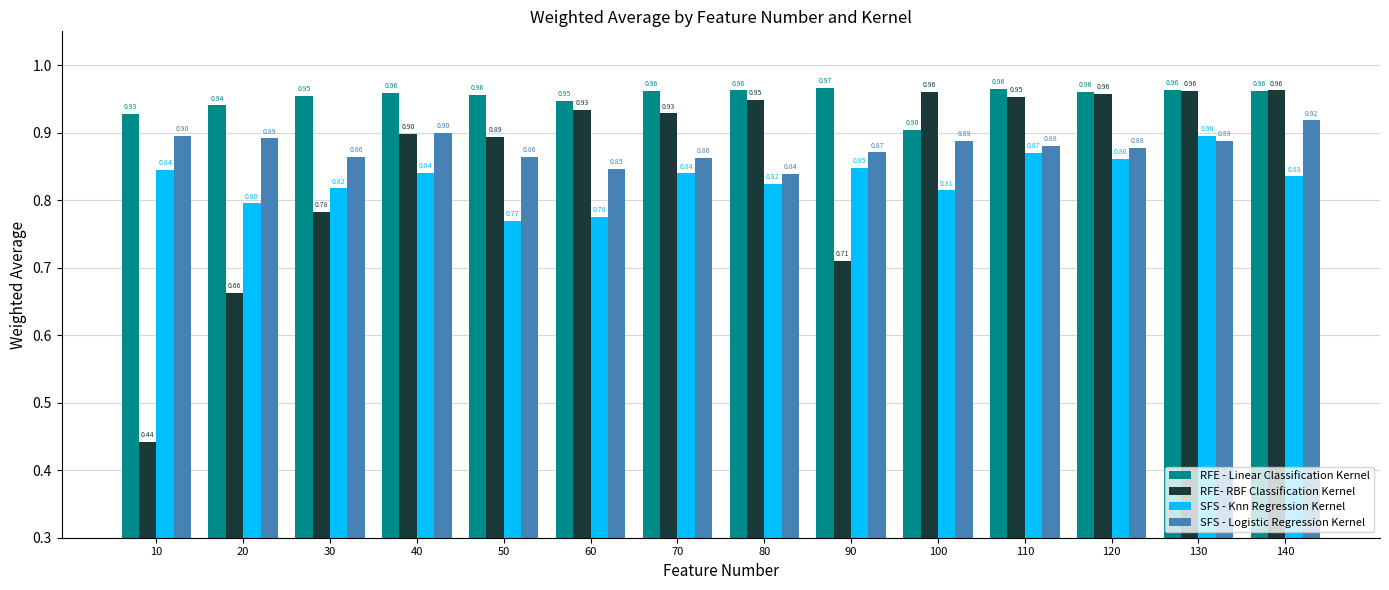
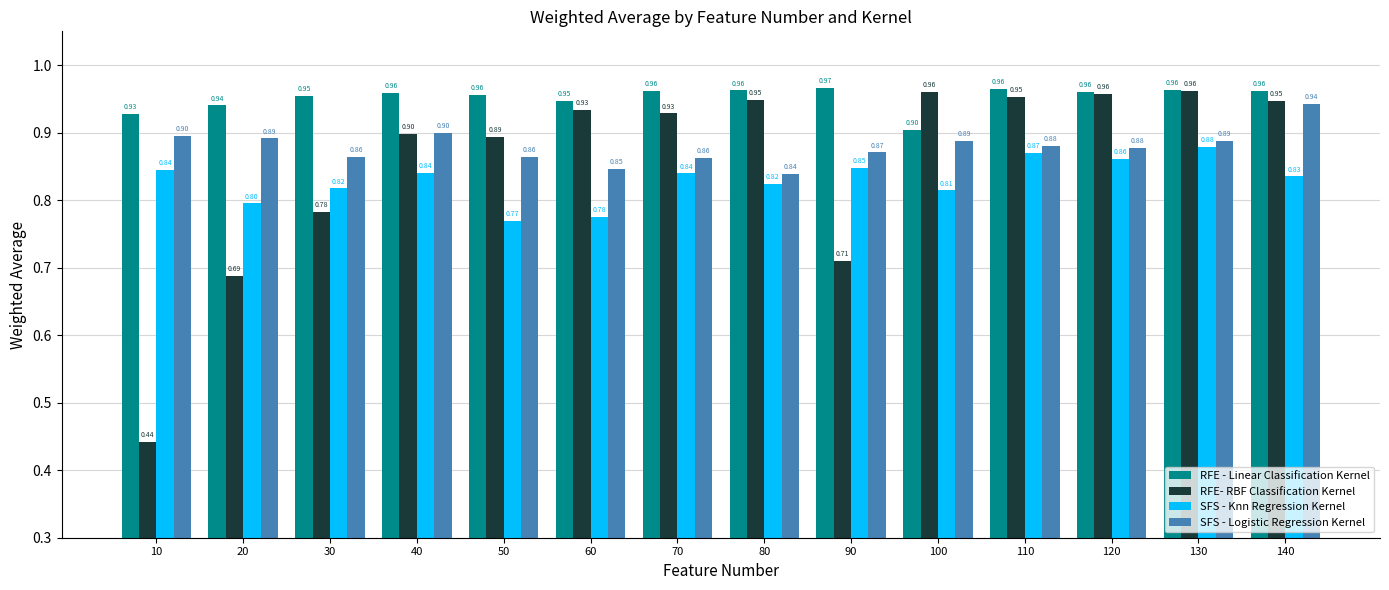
RFE- RBF Classification Kernel, 20: 0.66 -> 0.69
SFS - Knn Regression Kernel, 130: 0.90 -> 0.88
RFE- RBF Classification Kernel, 140: 0.96 -> 0.95
SFS - Logistic Regression Kernel, 140: 0.92 -> 0.94
